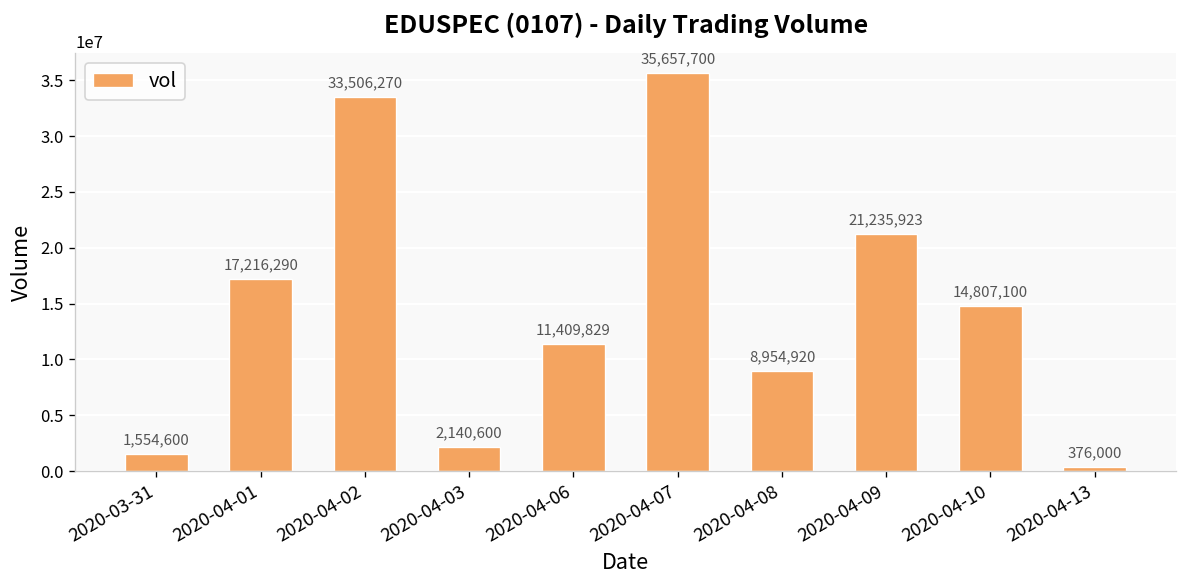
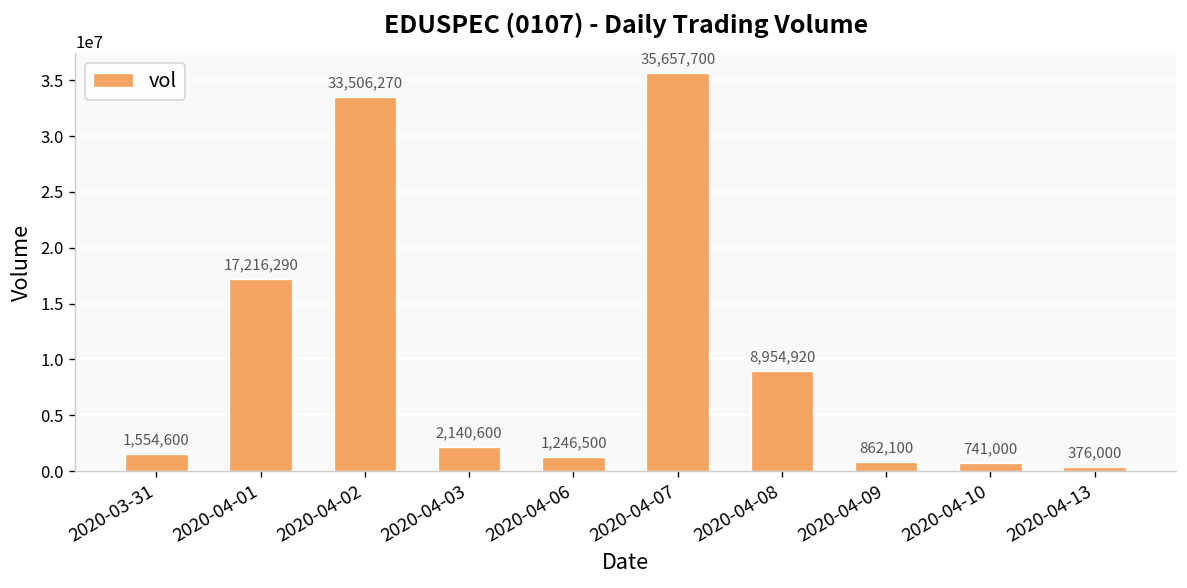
2020-04-06: 11,409,829 -> 1,246,500
2020-04-09: 21,235,923 -> 862,100
2020-04-10: 14,807,100 -> 741,000
